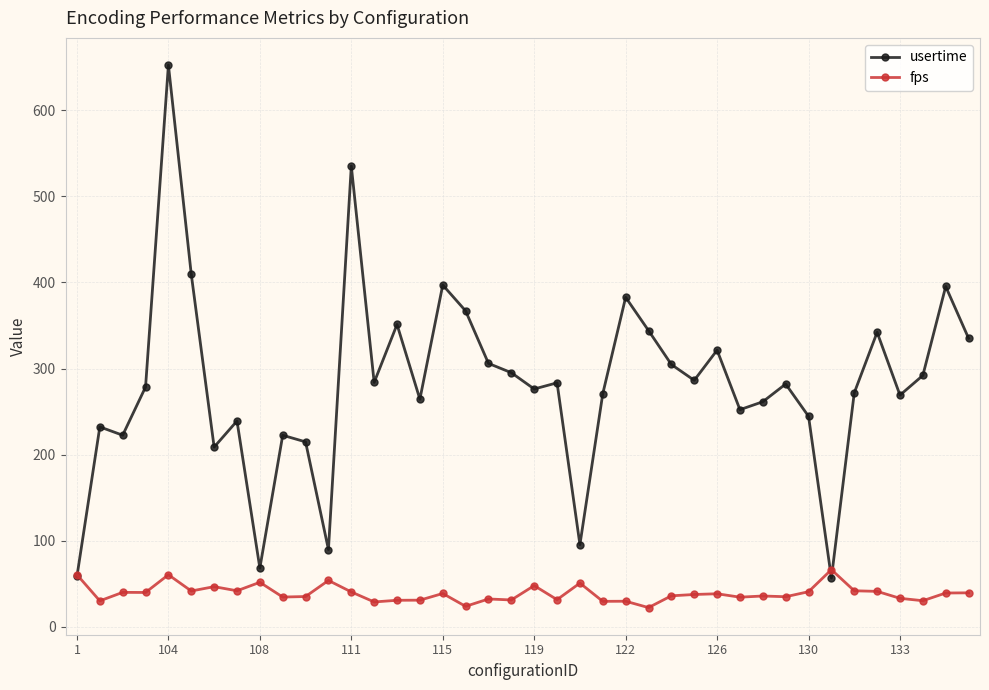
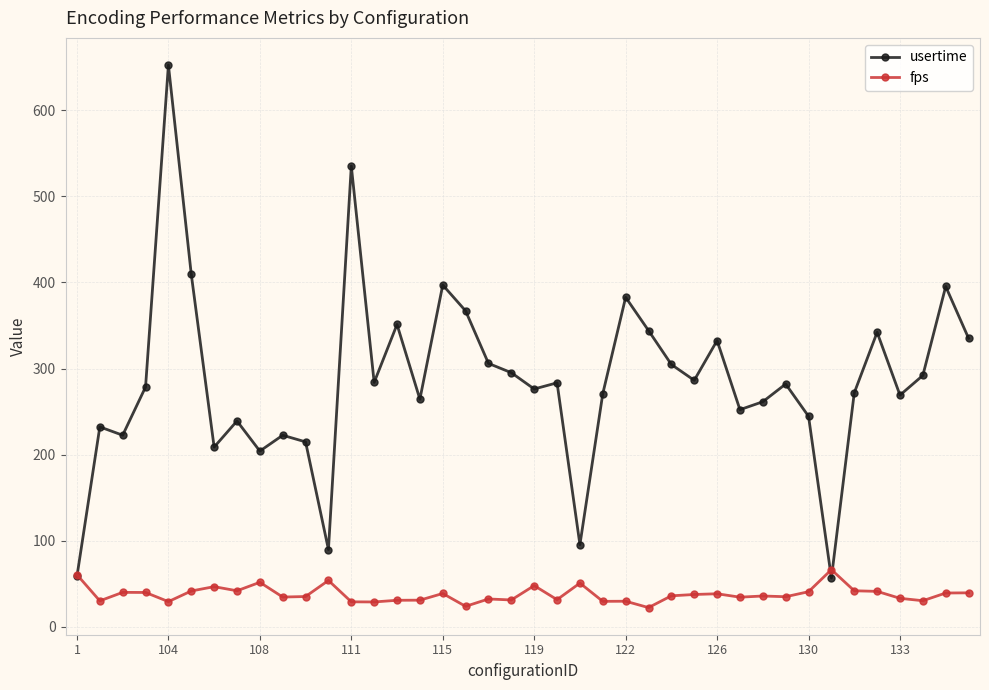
fps, 104: 60 -> 30
usertime, 108: 70 -> 200
fps, 111: 40 -> 30
usertime, 126: 320 -> 330
